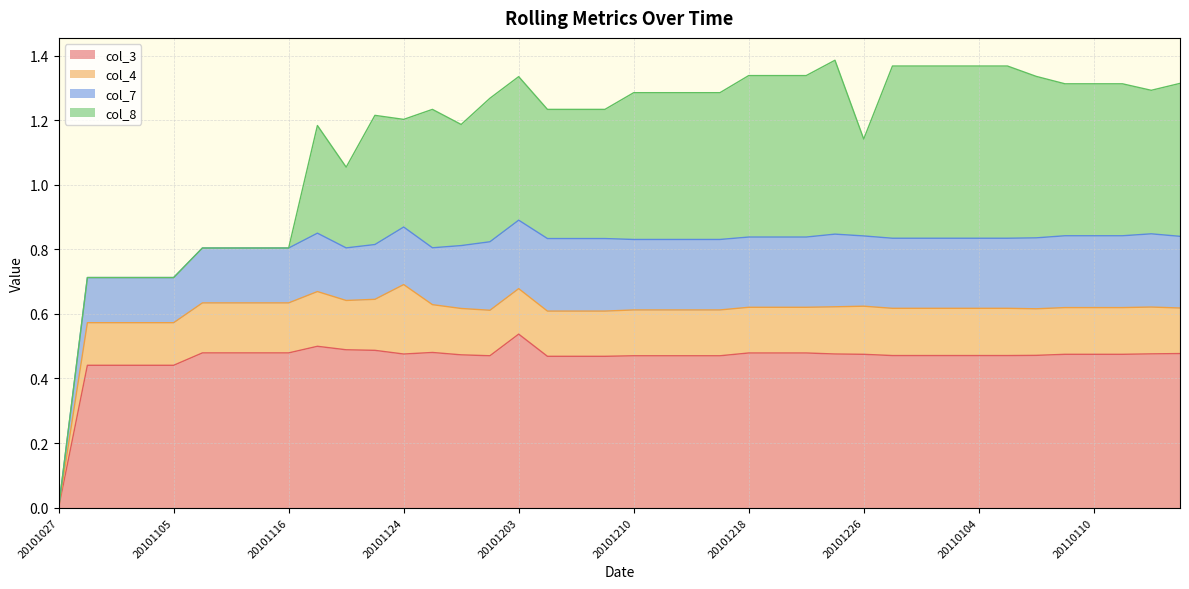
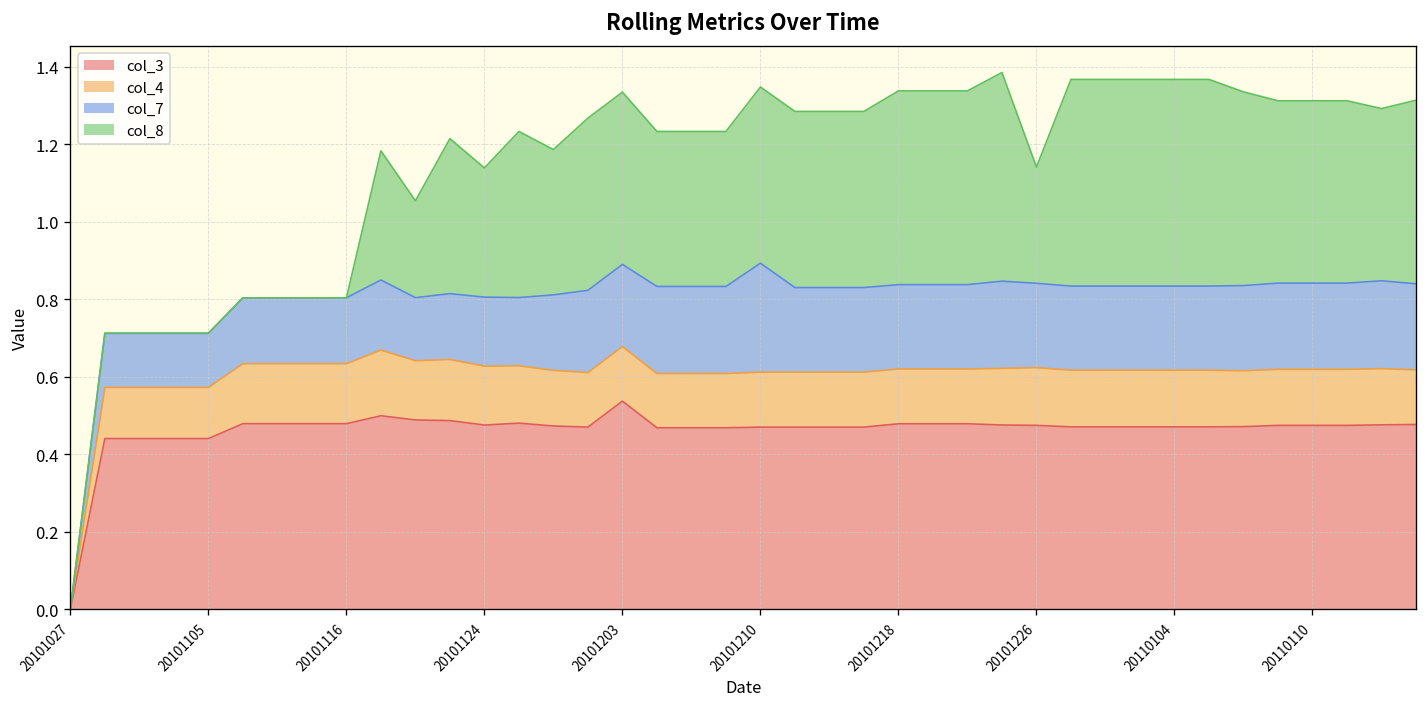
col_4, 20101124: 0.22 -> 0.15
col_7, 20101210: 0.22 -> 0.28
